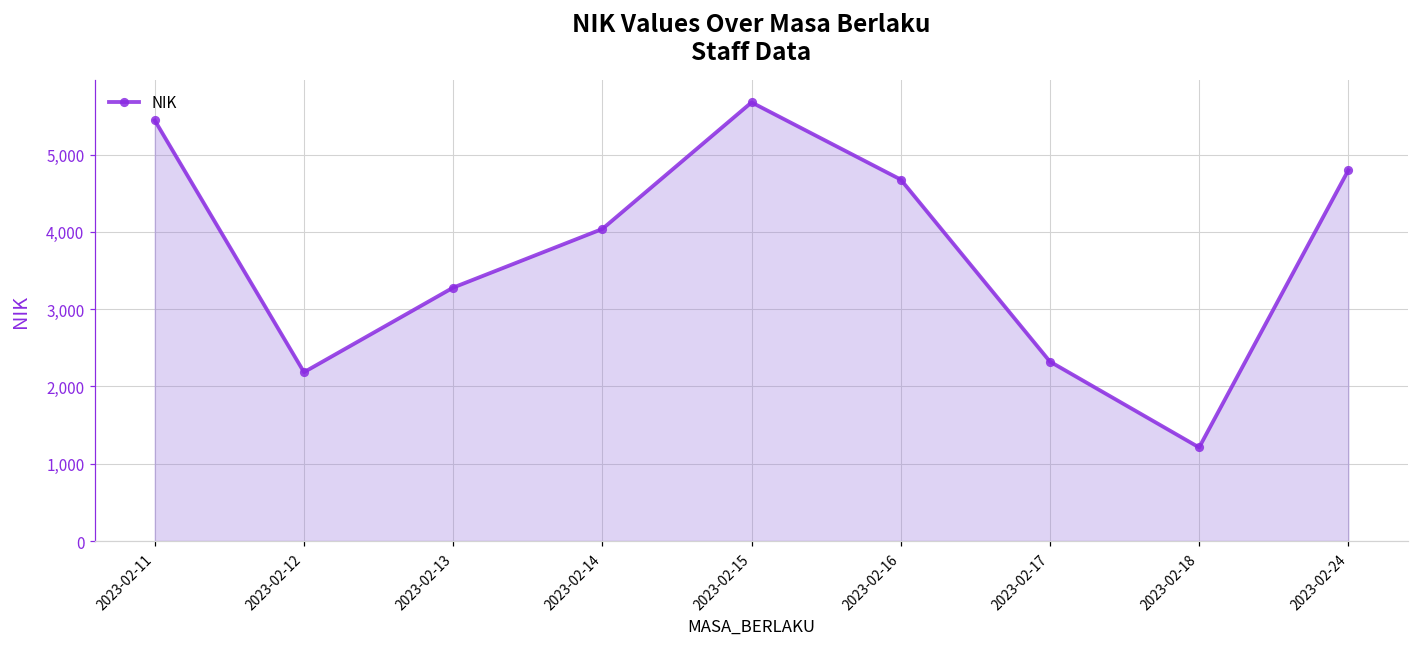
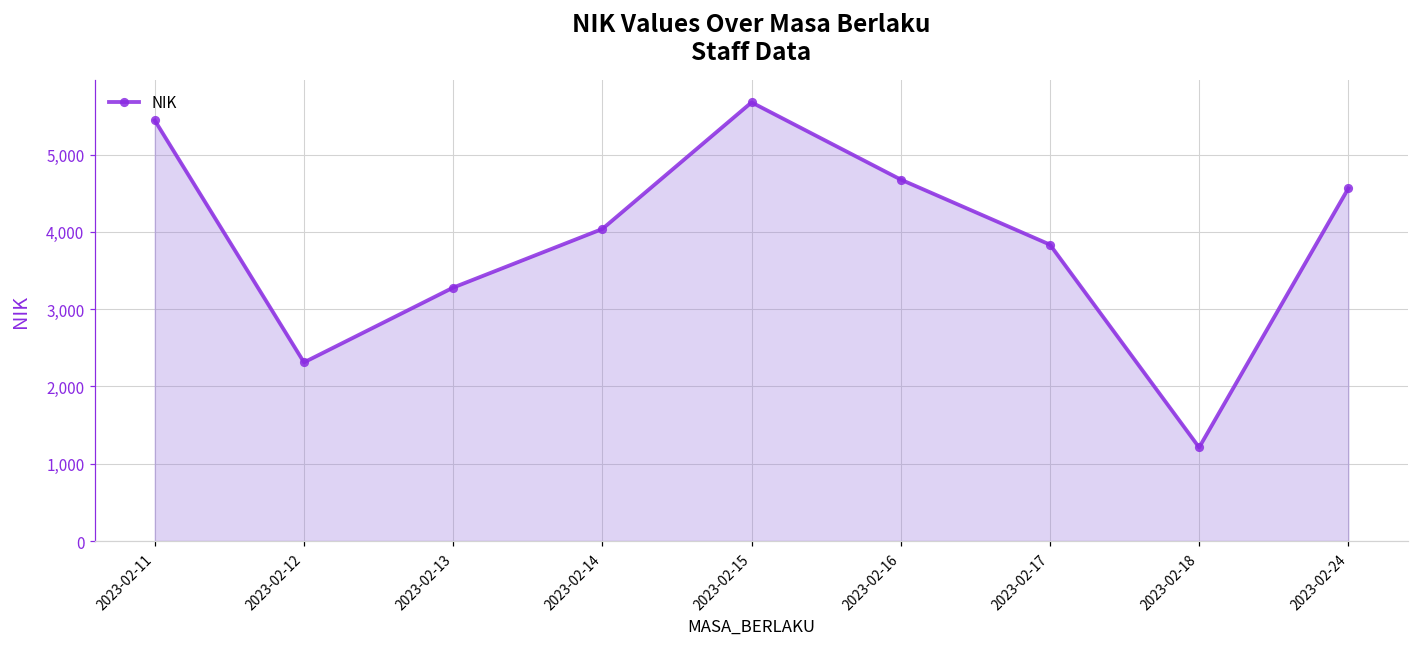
2023-02-12: 2,200 -> 2,300
2023-02-17: 2,300 -> 3,800
2023-02-24: 4,800 -> 4,600
